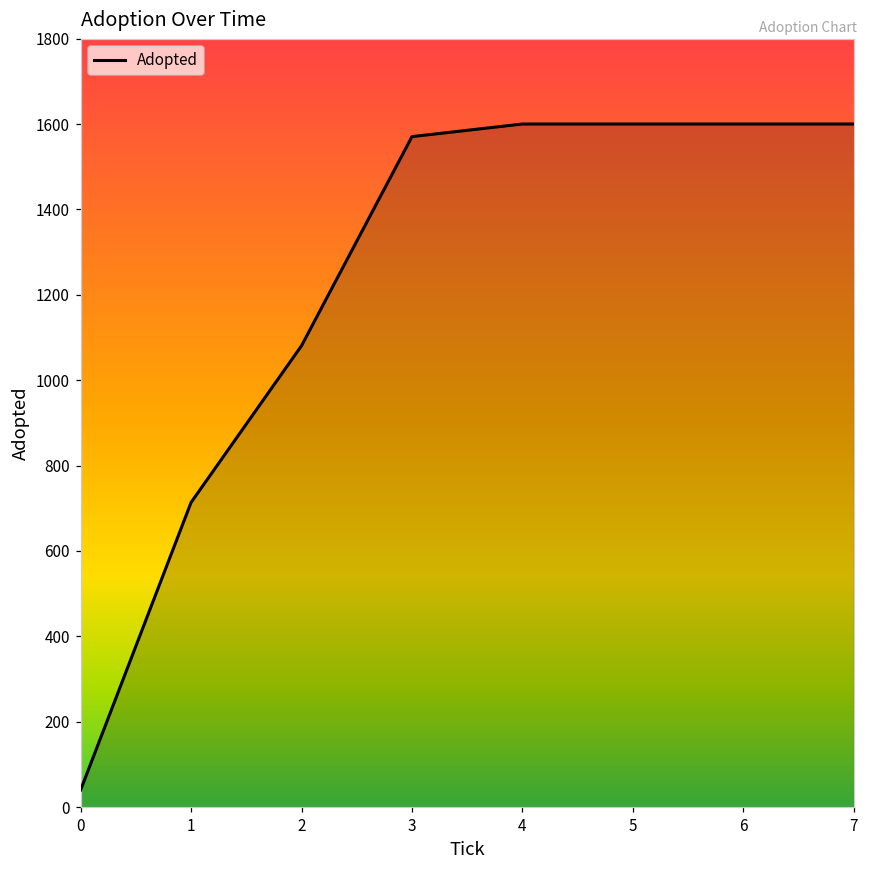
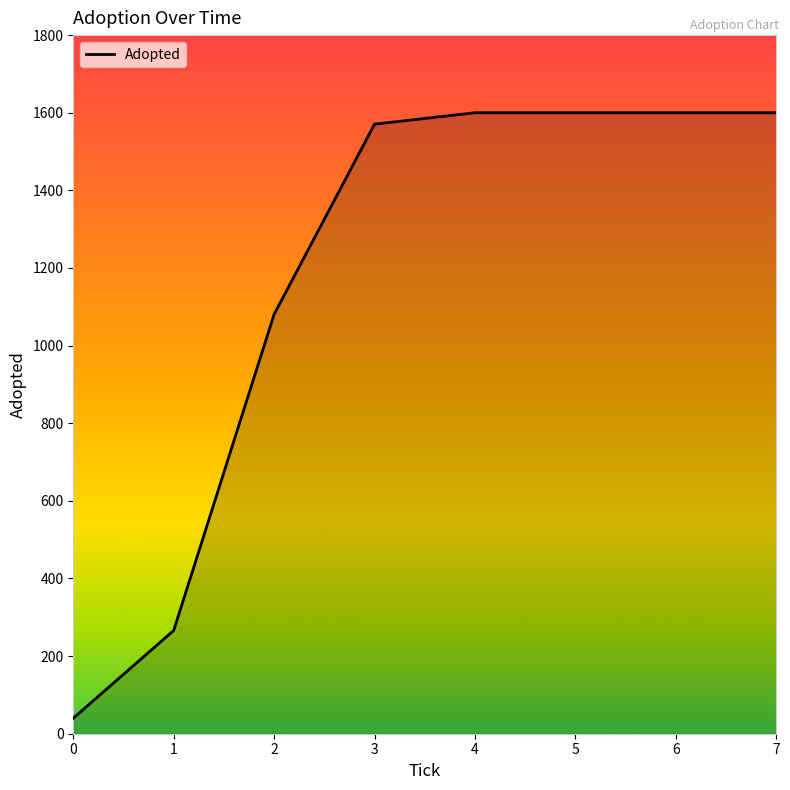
1: 710 -> 270
